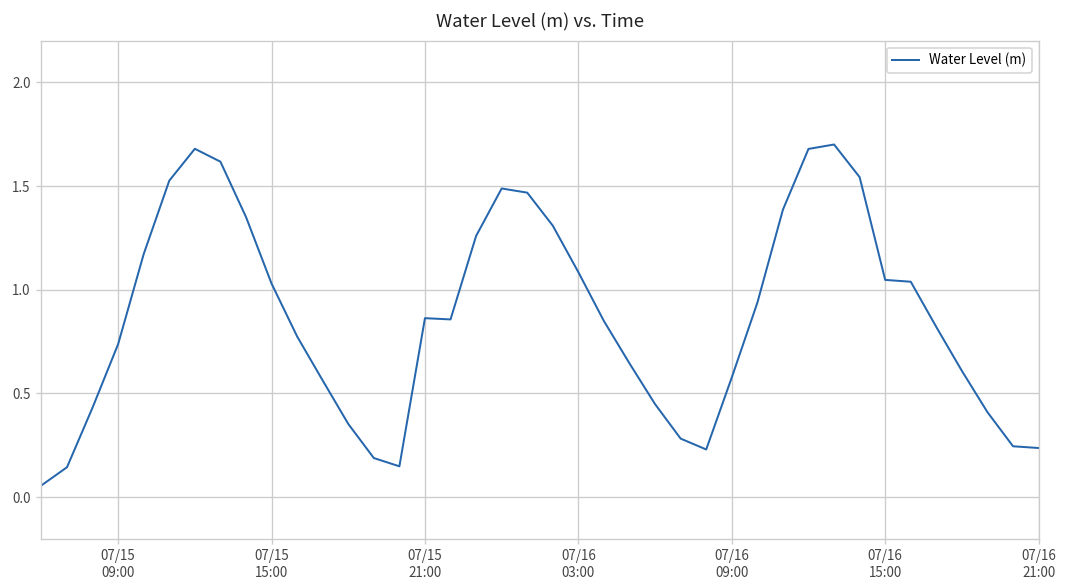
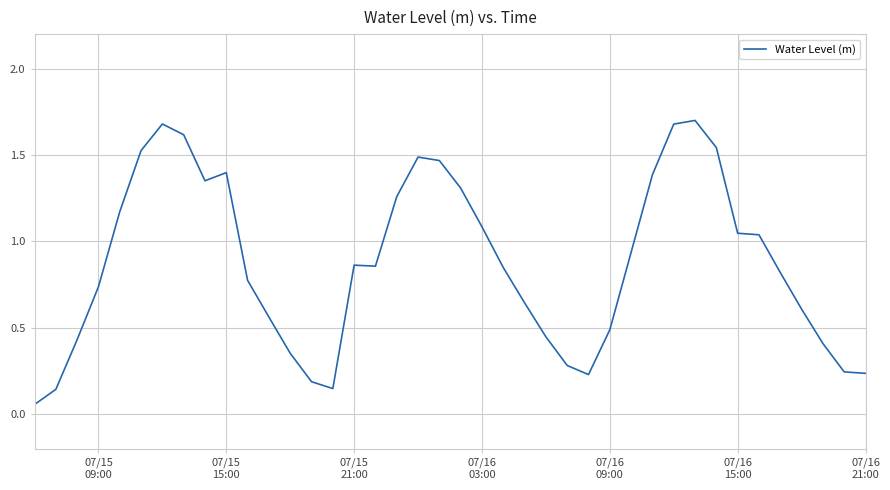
07/15 15:00: 1.03 -> 1.40
07/16 09:00: 0.58 -> 0.49
